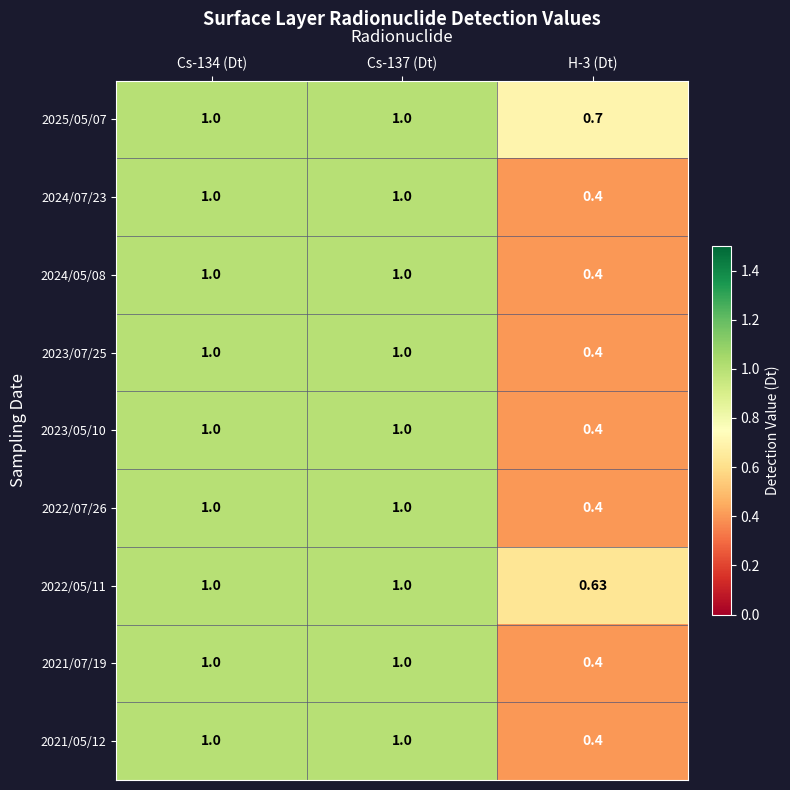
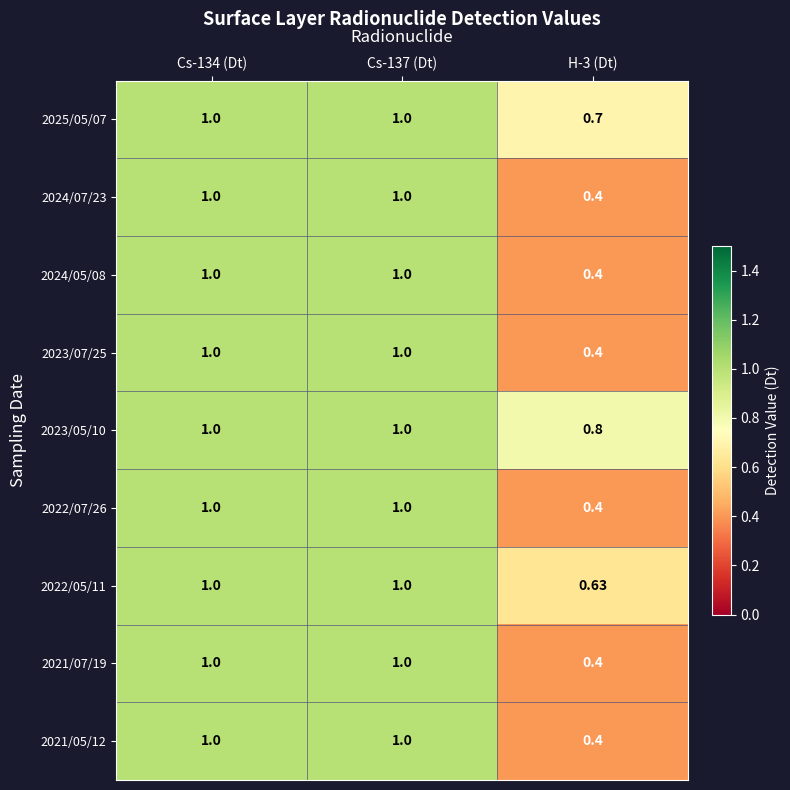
2023/05/10, H-3 (Dt): 0.4 -> 0.8
